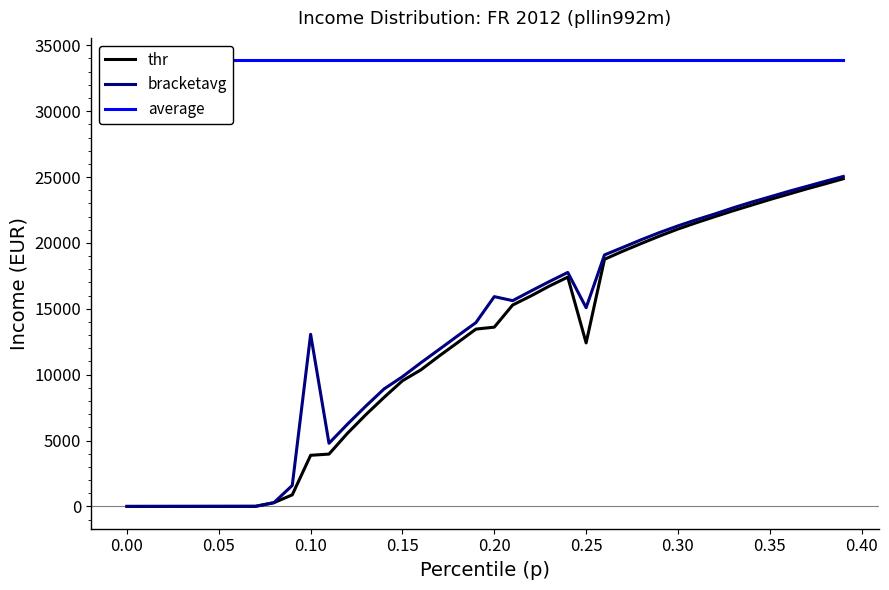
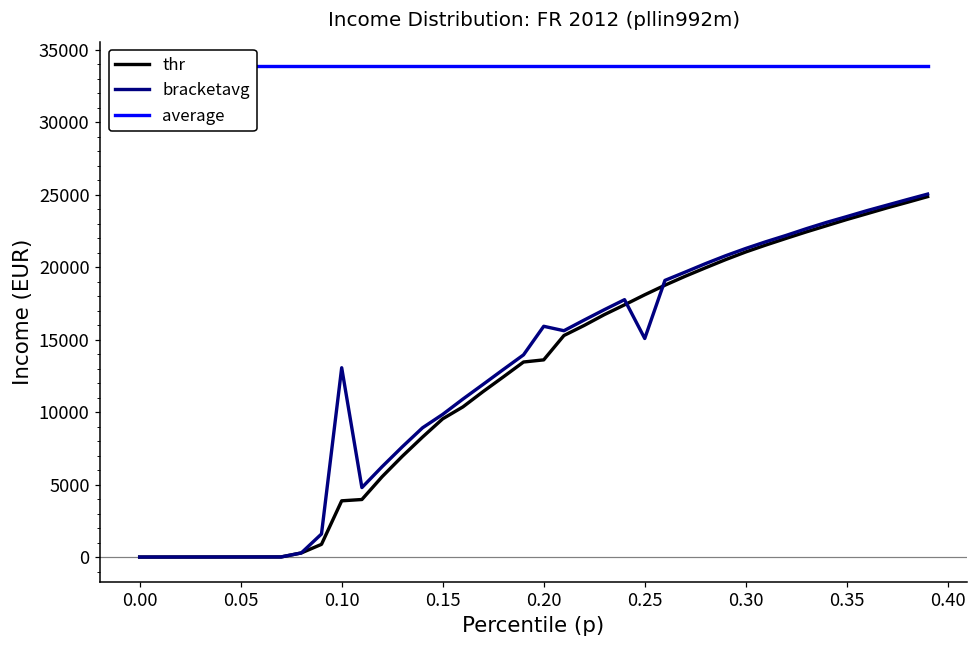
thr, 0.25: 12400 -> 18100
